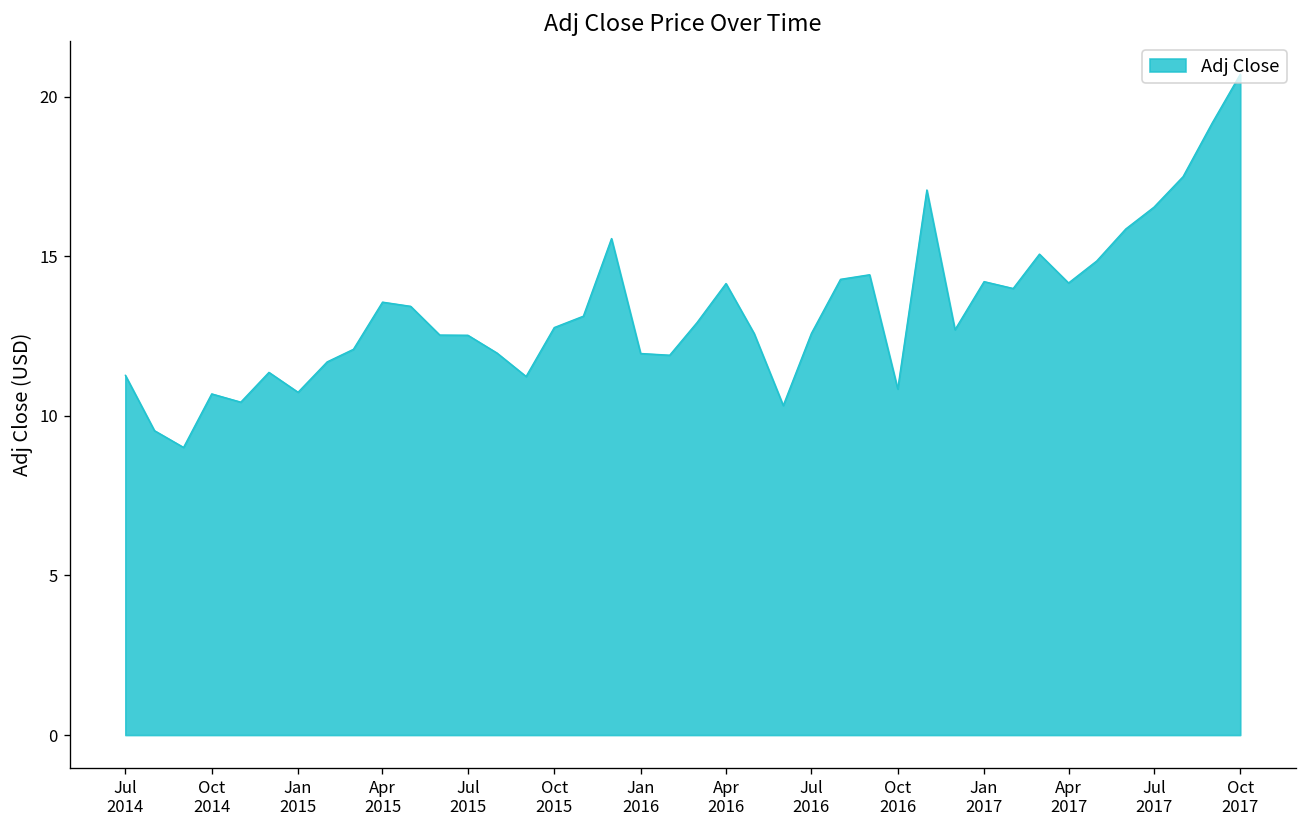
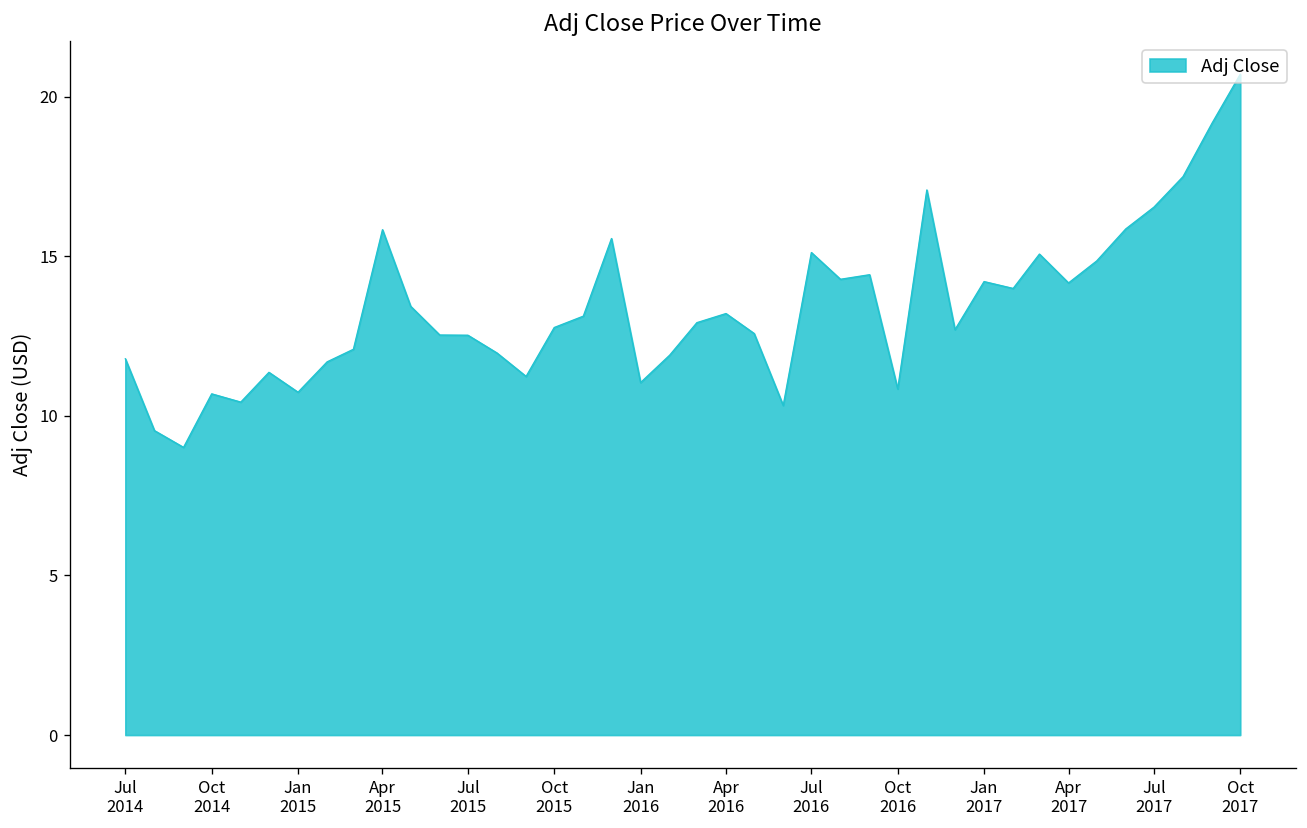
Jul 2014: 11.3 -> 11.8
Apr 2015: 13.6 -> 15.8
Jan 2016: 12.0 -> 11.0
Apr 2016: 14.1 -> 13.2
Jul 2016: 12.6 -> 15.1
